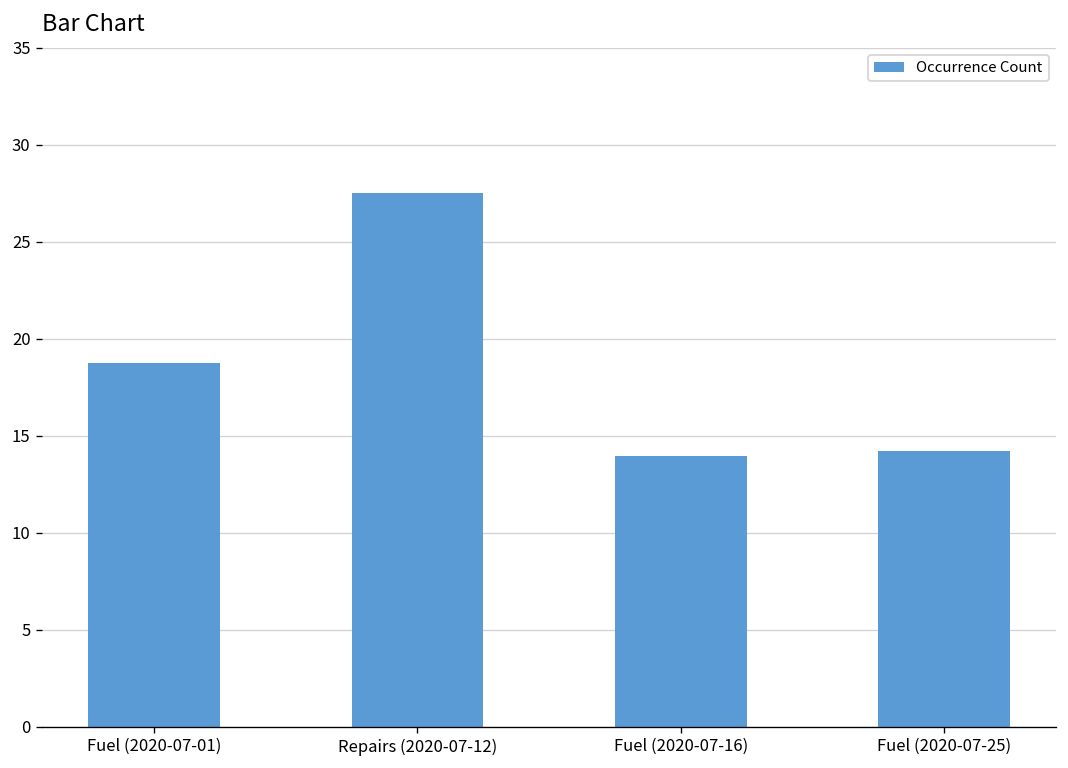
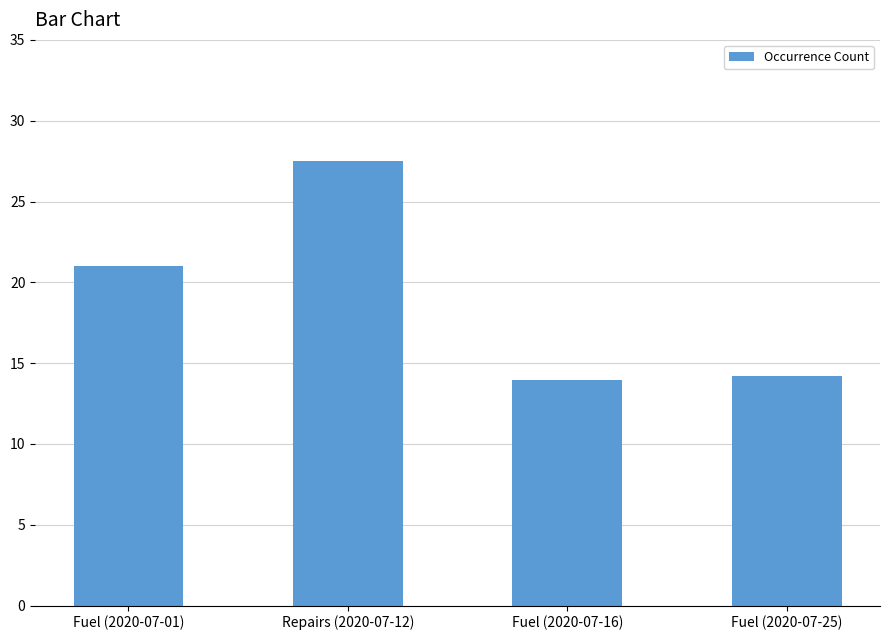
Fuel (2020-07-01): 18.8 -> 21.0
